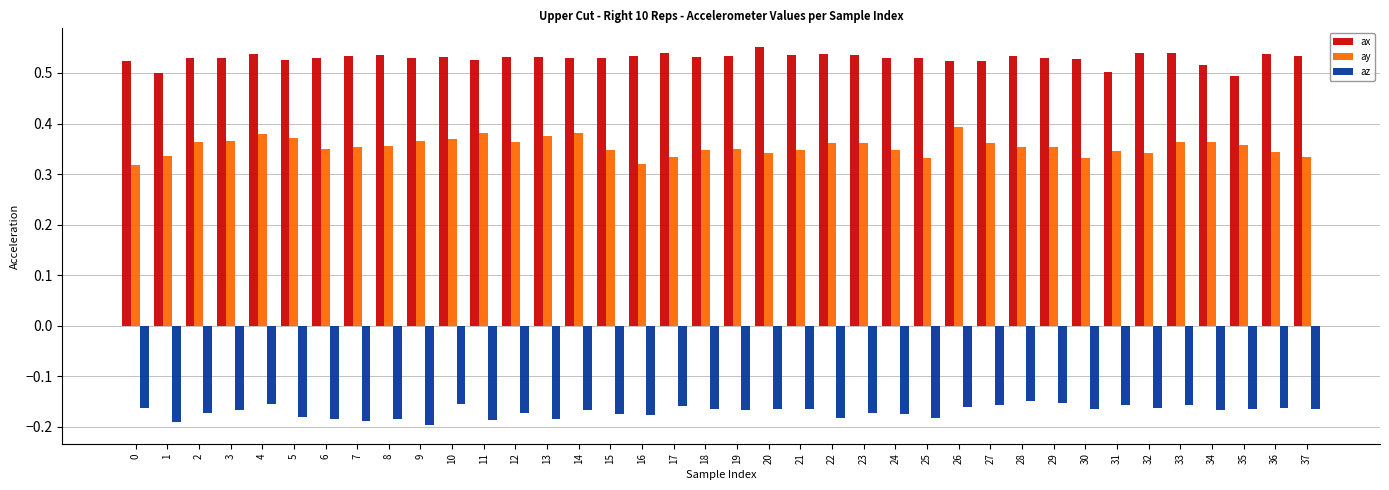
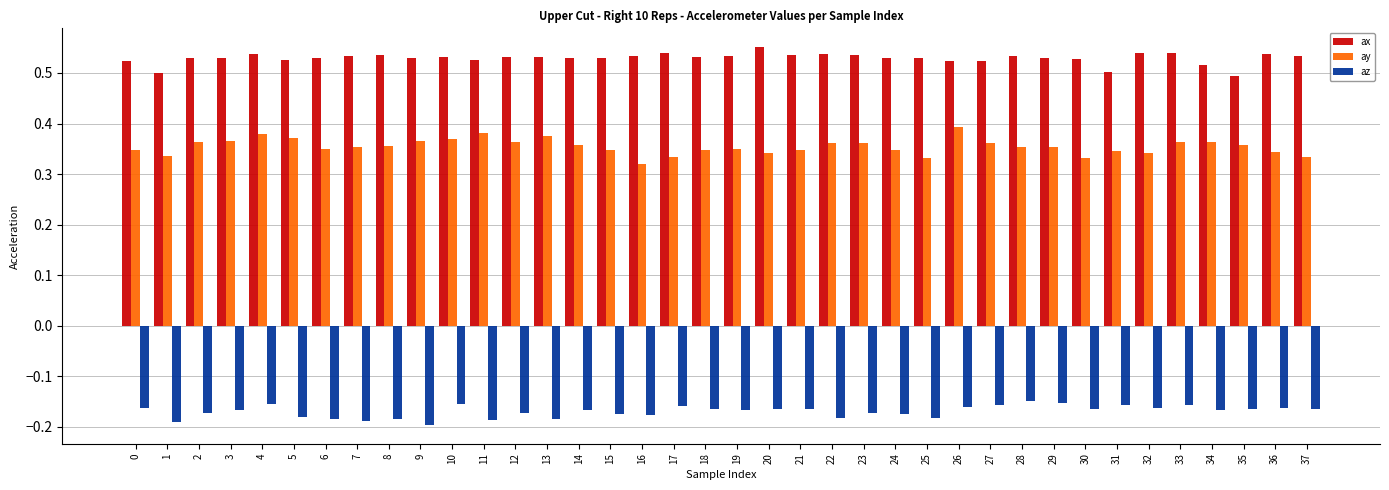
ay, 0: 0.32 -> 0.35
ay, 14: 0.38 -> 0.36
